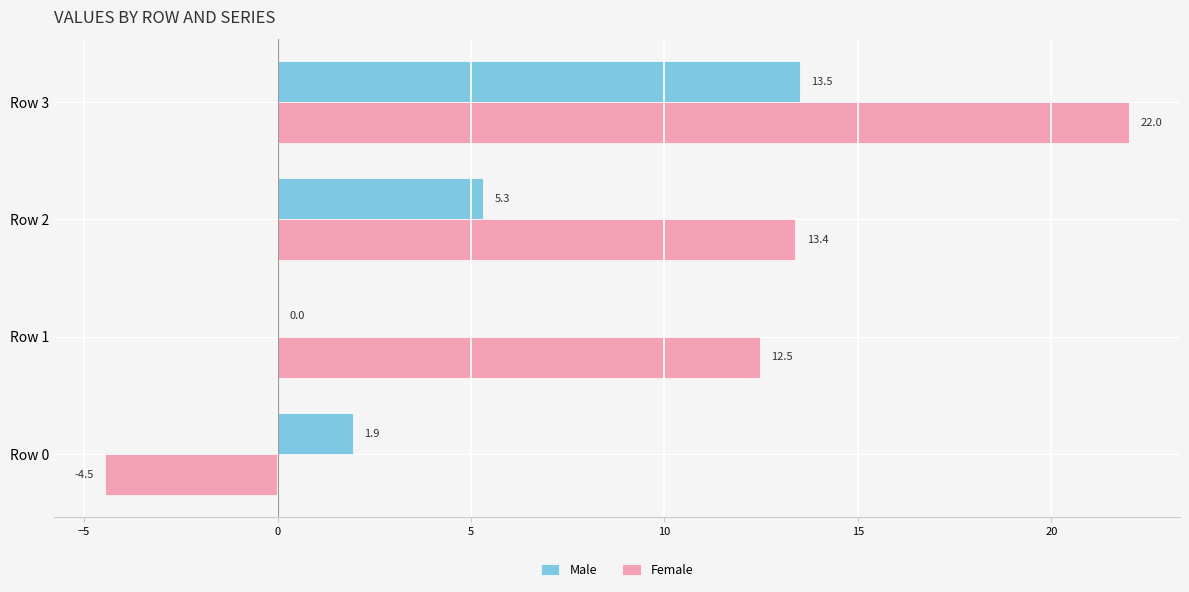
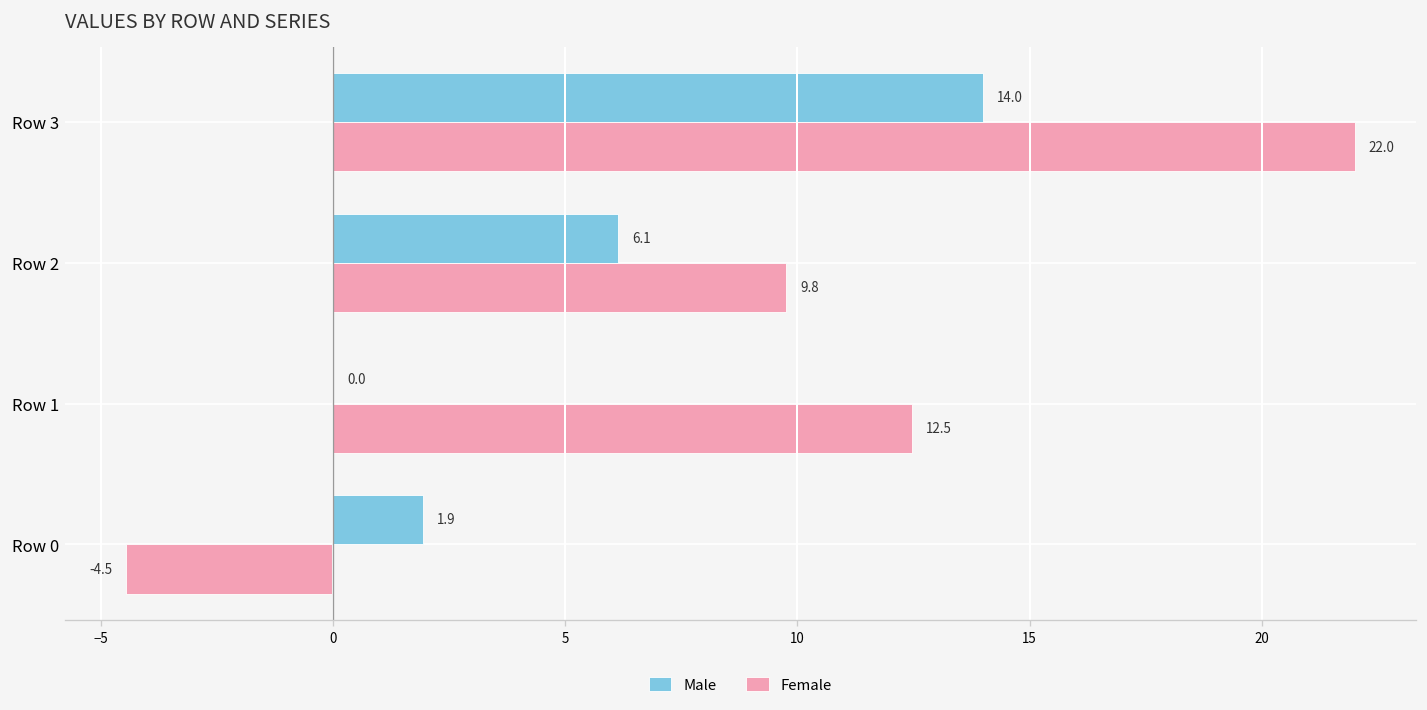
Male, Row 3: 13.5 -> 14.0
Male, Row 2: 5.3 -> 6.1
Female, Row 2: 13.4 -> 9.8
